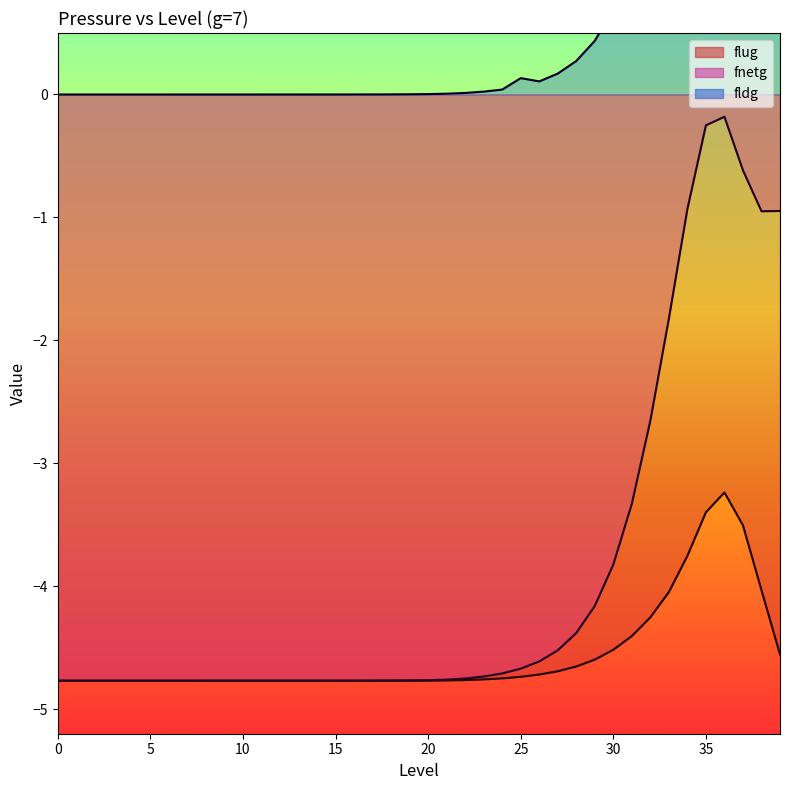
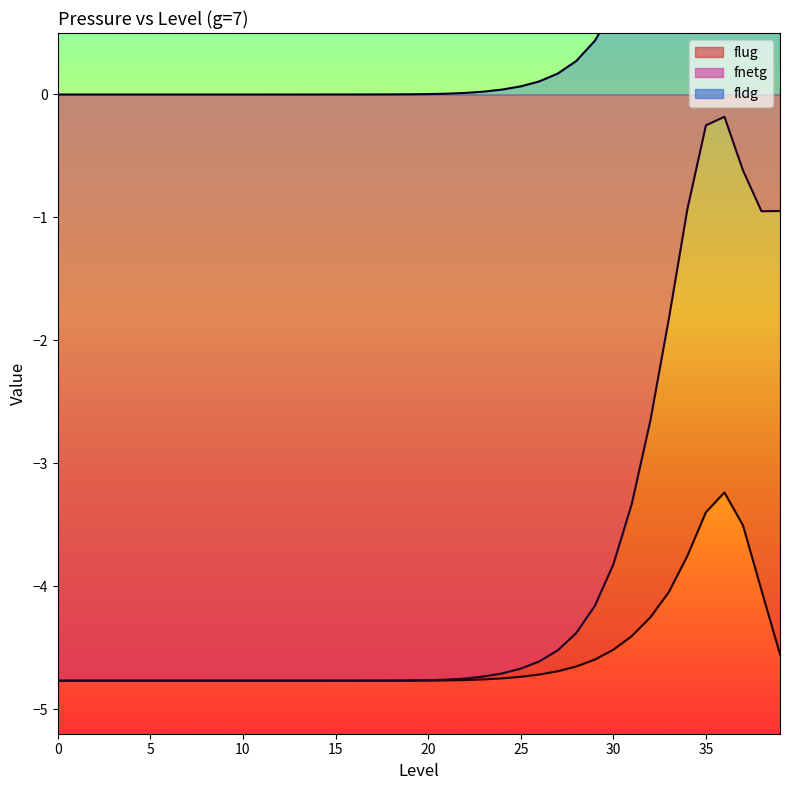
fldg, 25: 0.13 -> 0.07
